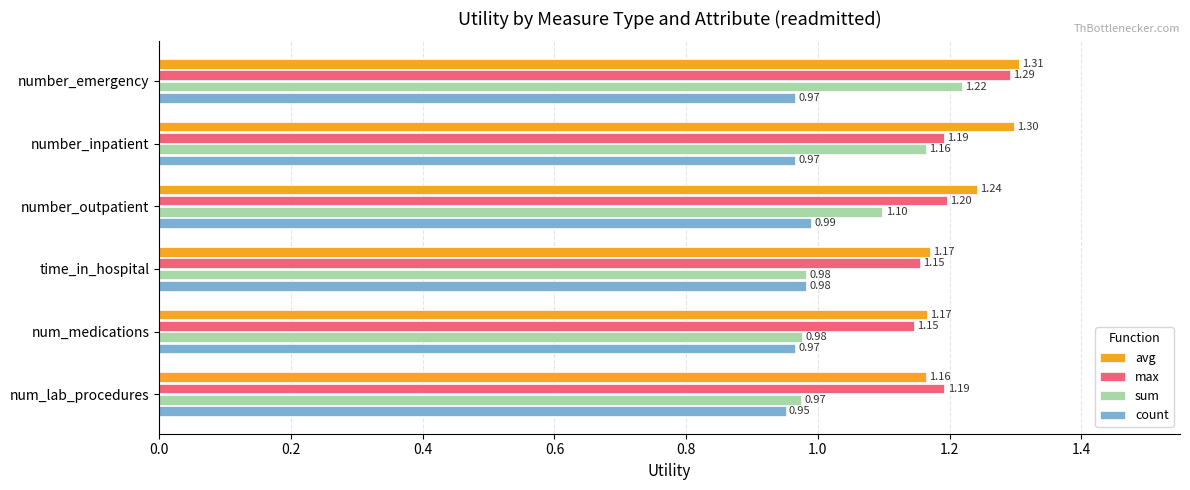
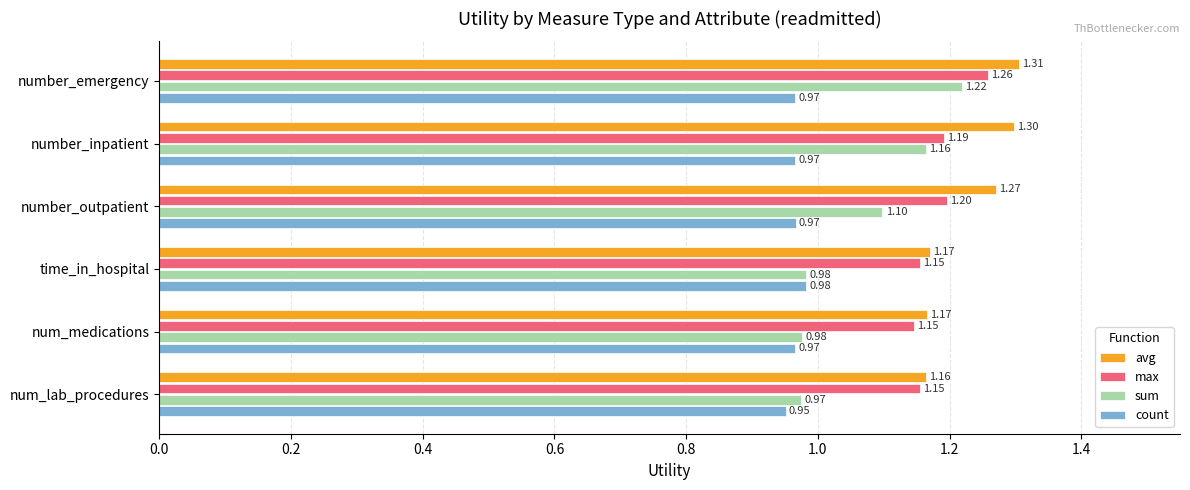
max, number_emergency: 1.29 -> 1.26
avg, number_outpatient: 1.24 -> 1.27
count, number_outpatient: 0.99 -> 0.97
max, num_lab_procedures: 1.19 -> 1.15
